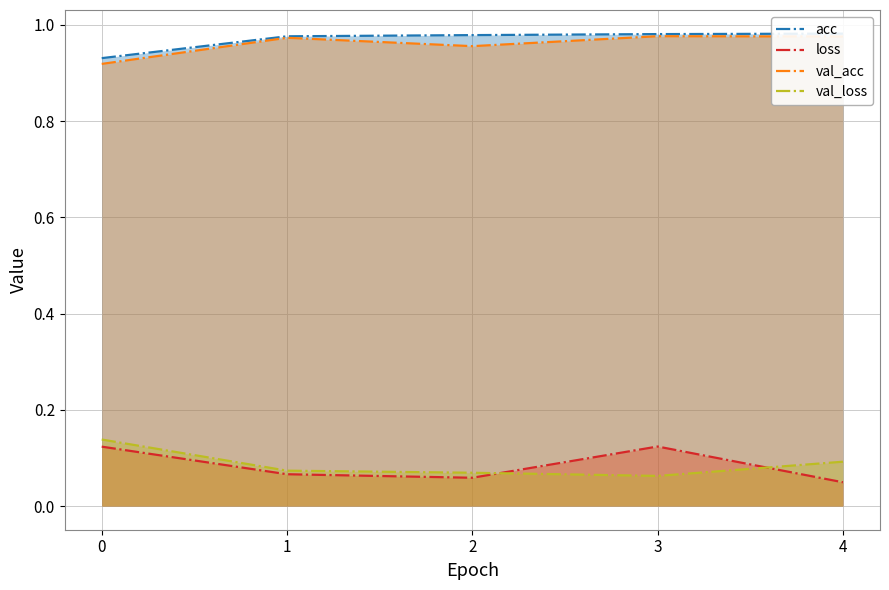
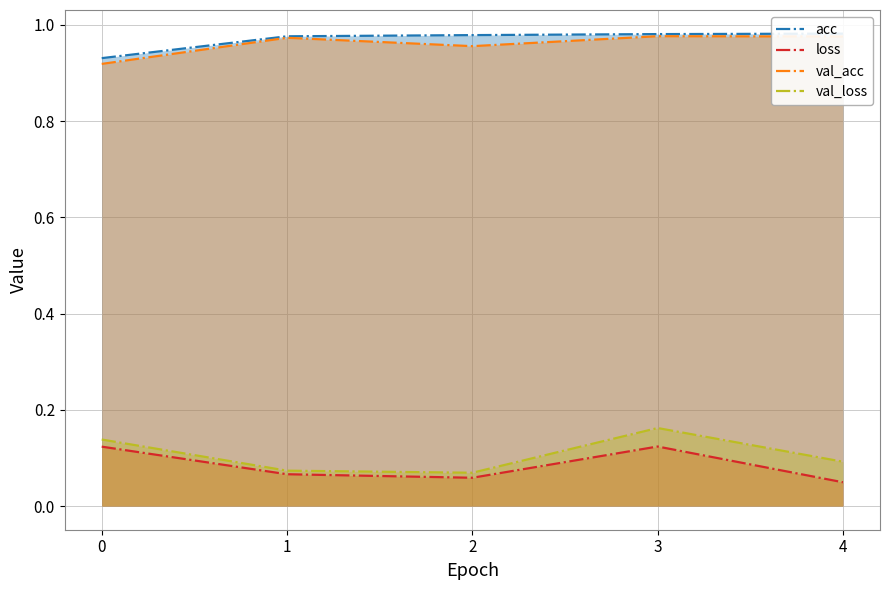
val_loss, 3: 0.06 -> 0.16
